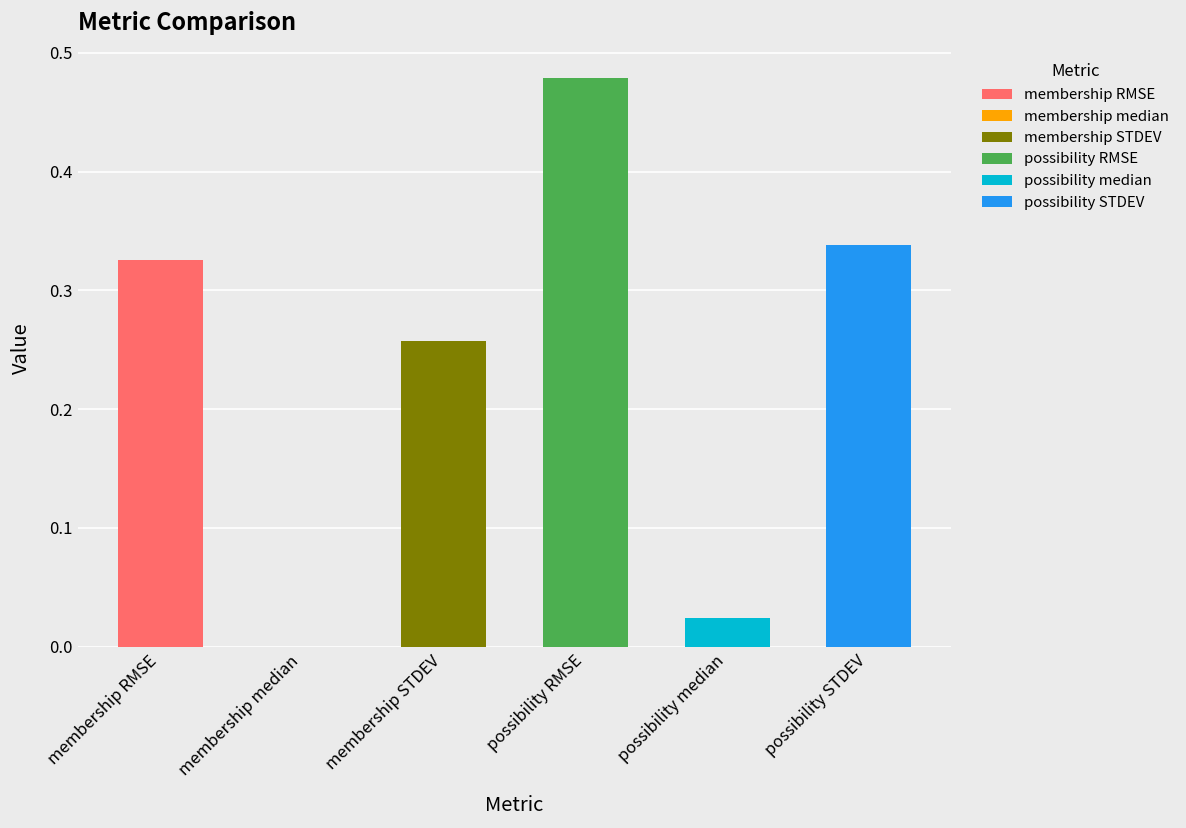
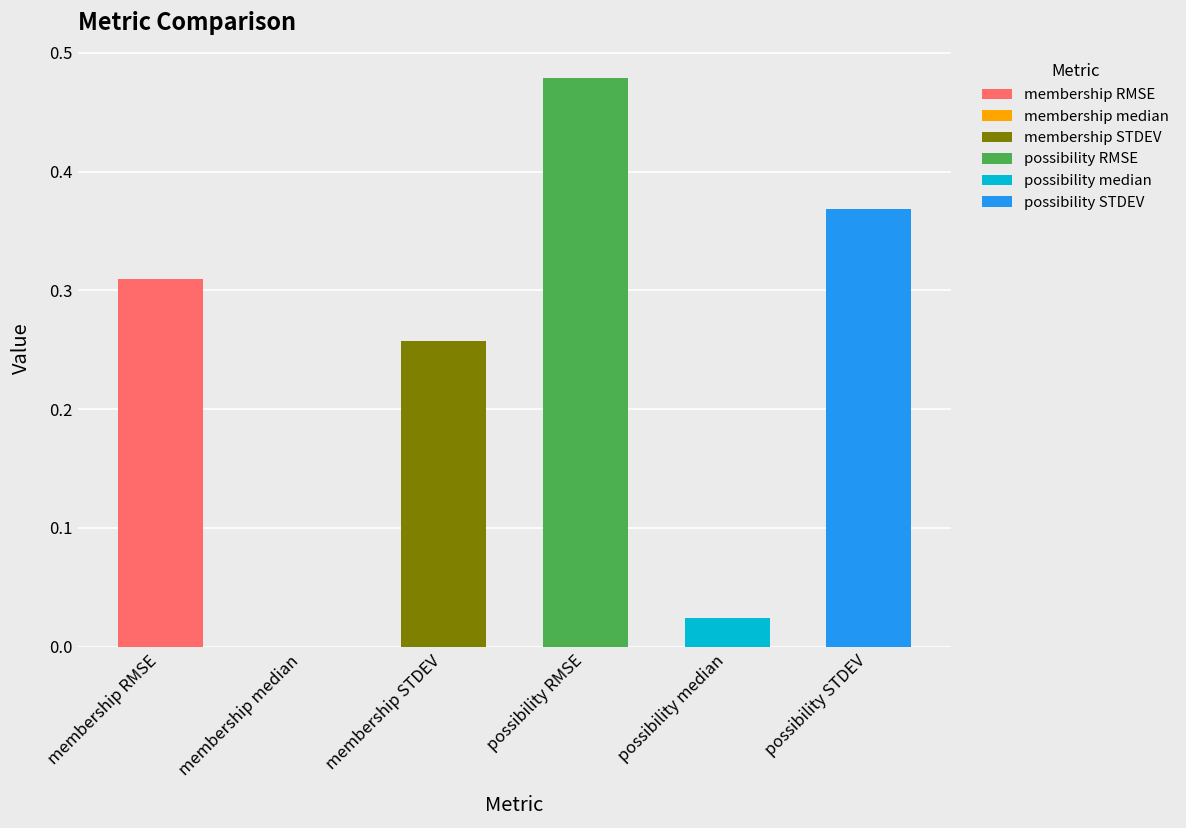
membership RMSE: 0.33 -> 0.31
possibility STDEV: 0.34 -> 0.37
